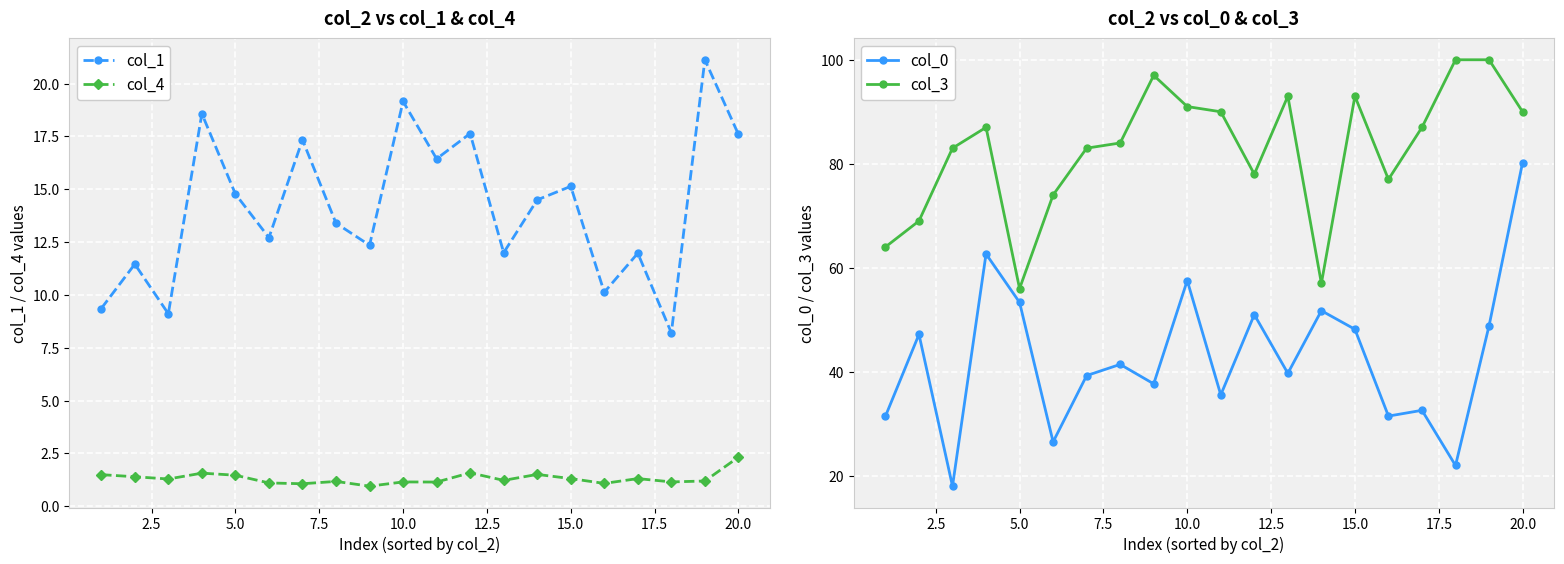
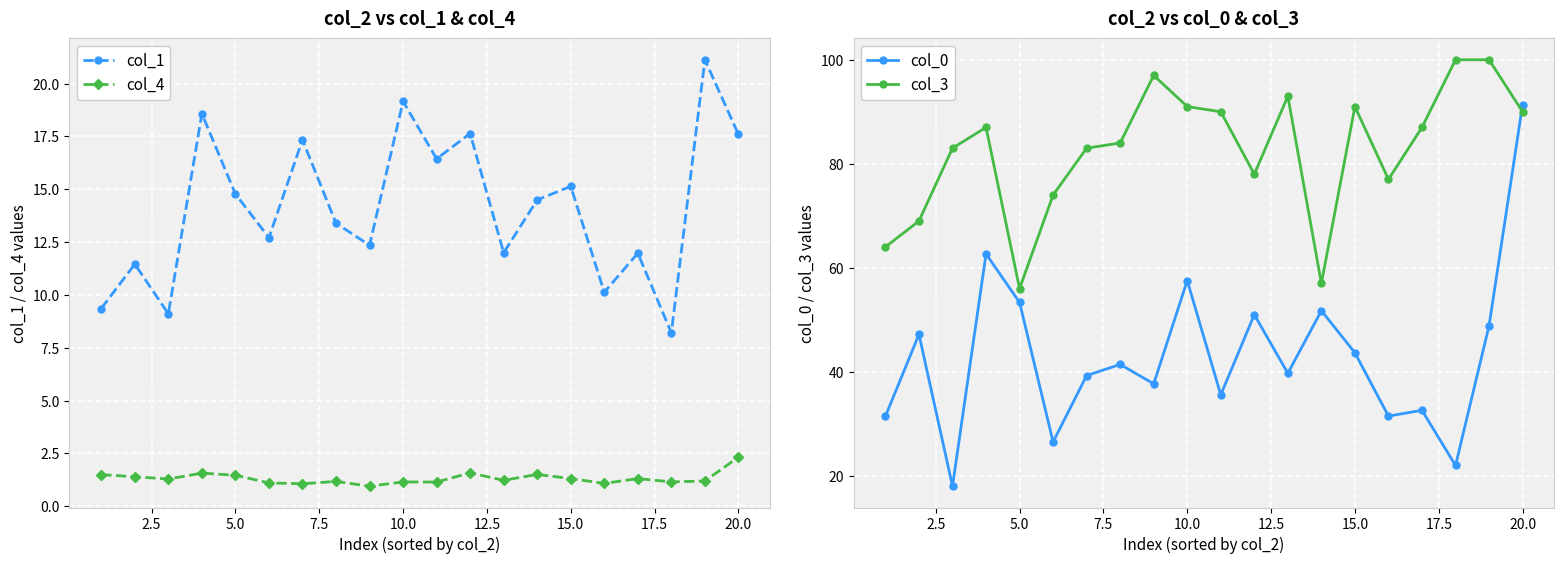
col_2 vs col_0 & col_3, col_0, 15.0: 48 -> 44
col_2 vs col_0 & col_3, col_3, 15.0: 93 -> 91
col_2 vs col_0 & col_3, col_0, 20.0: 80 -> 91
